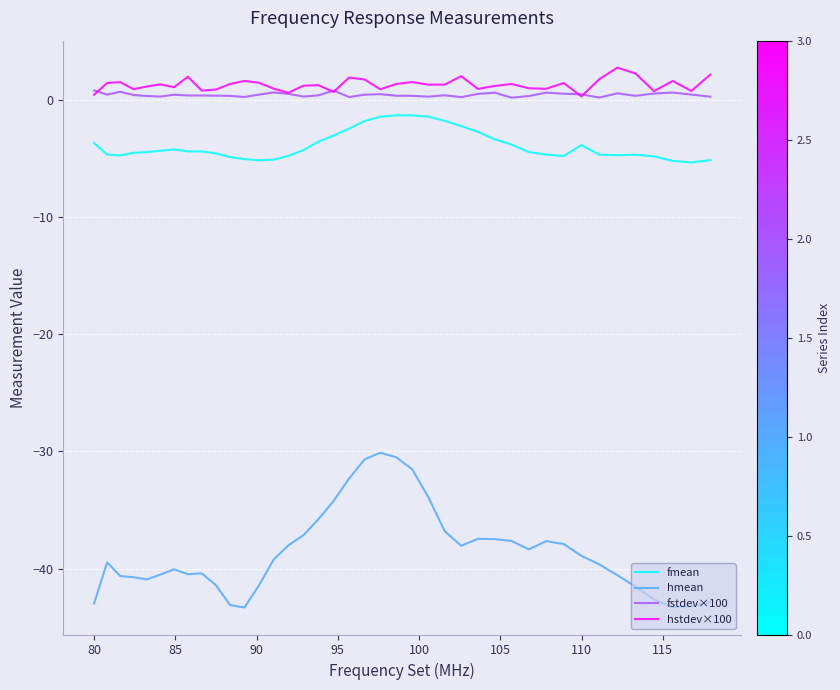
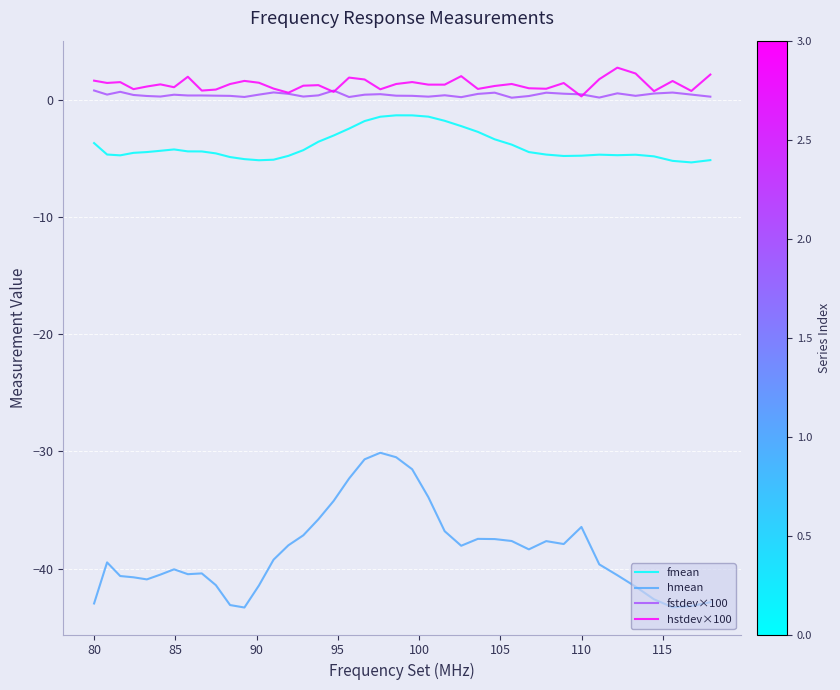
hstdev×100, 80: 0.4 -> 1.6
fmean, 110: -3.9 -> -4.8
hmean, 110: -38.9 -> -36.4
